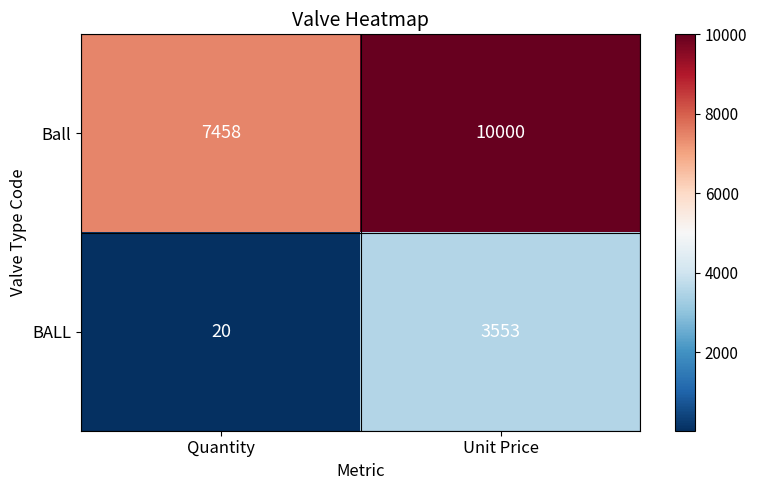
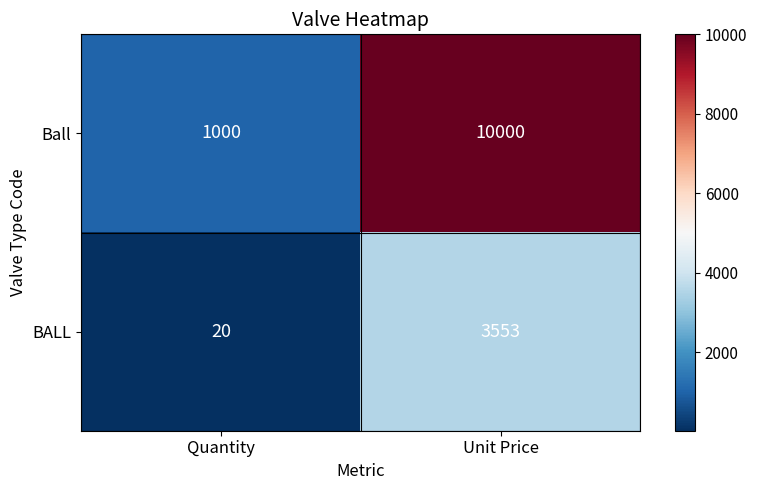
Ball, Quantity: 7458 -> 1000
